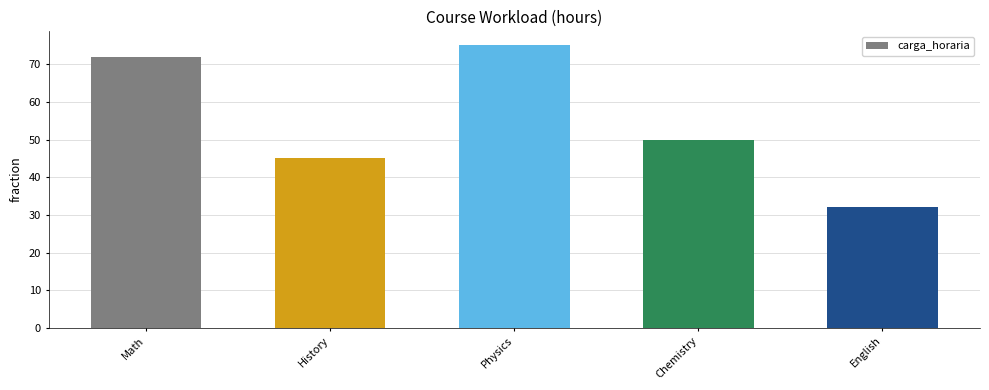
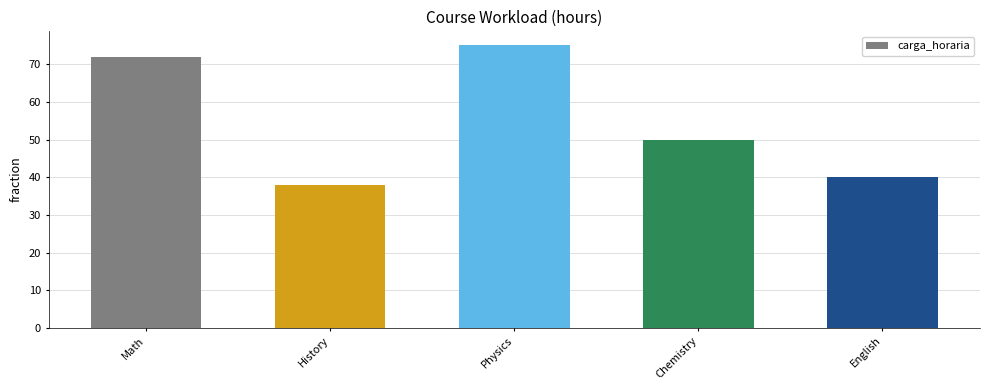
History: 45 -> 38
English: 32 -> 40
